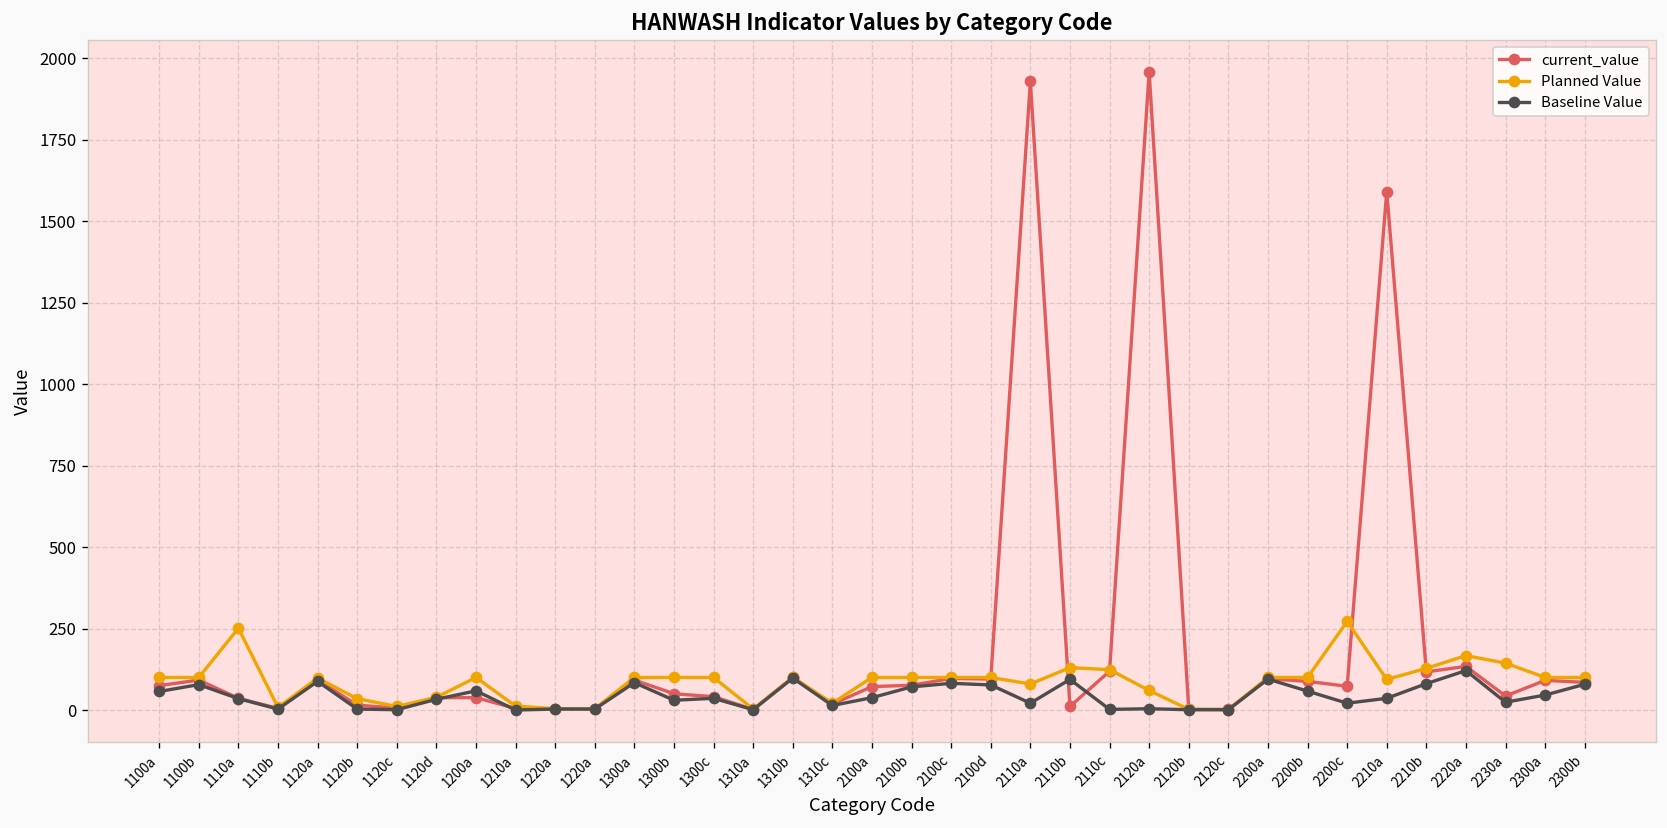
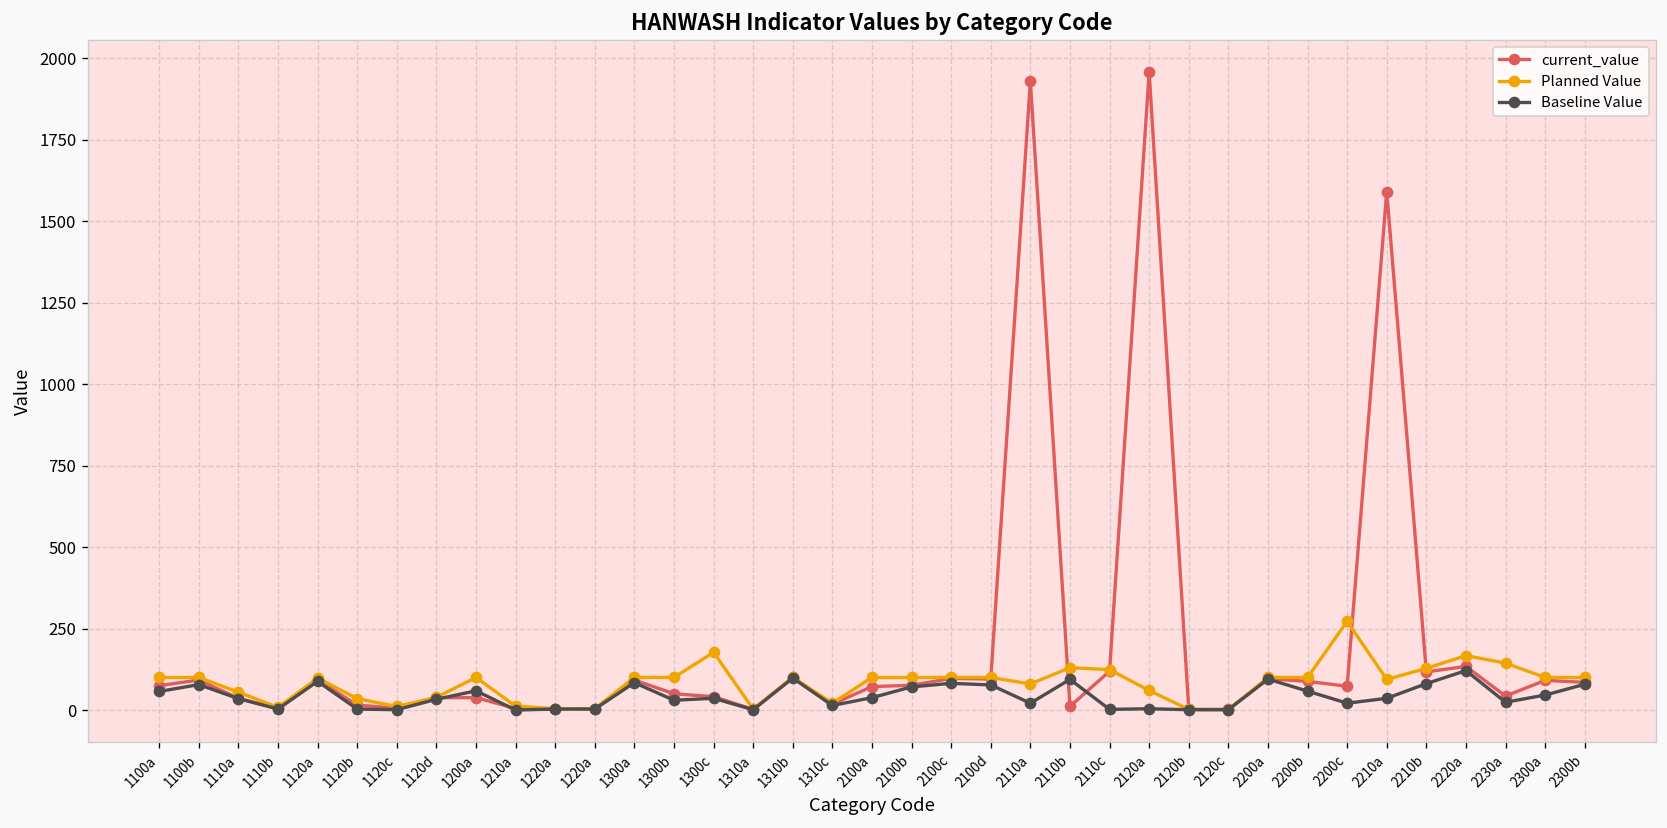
Planned Value, 1110a: 250 -> 60
Planned Value, 1300c: 100 -> 180
